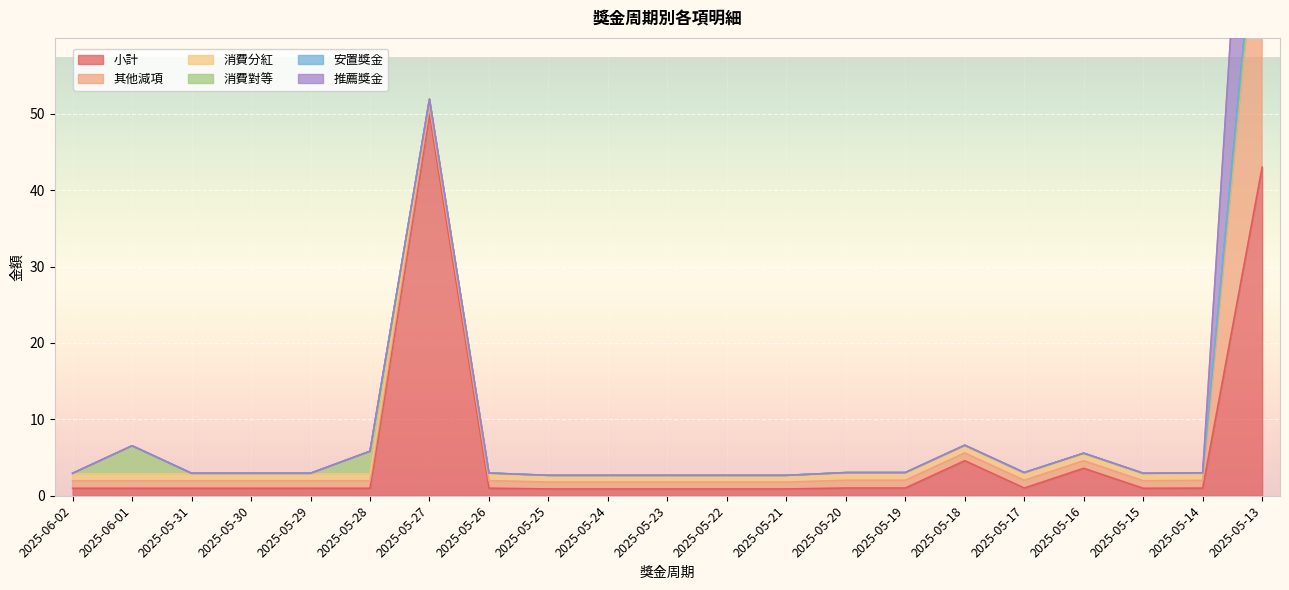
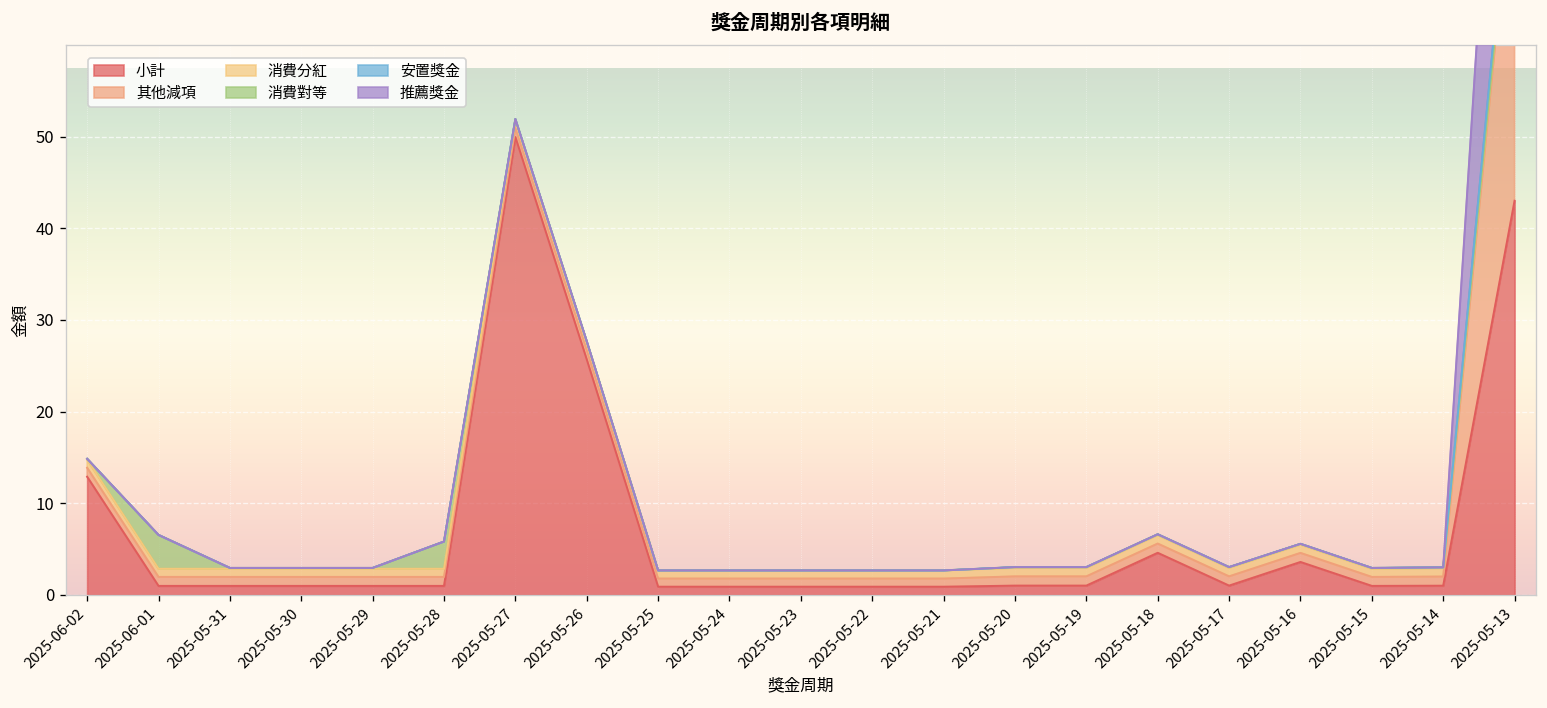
小計, 2025-06-02: 1 -> 13
小計, 2025-05-26: 1 -> 26
